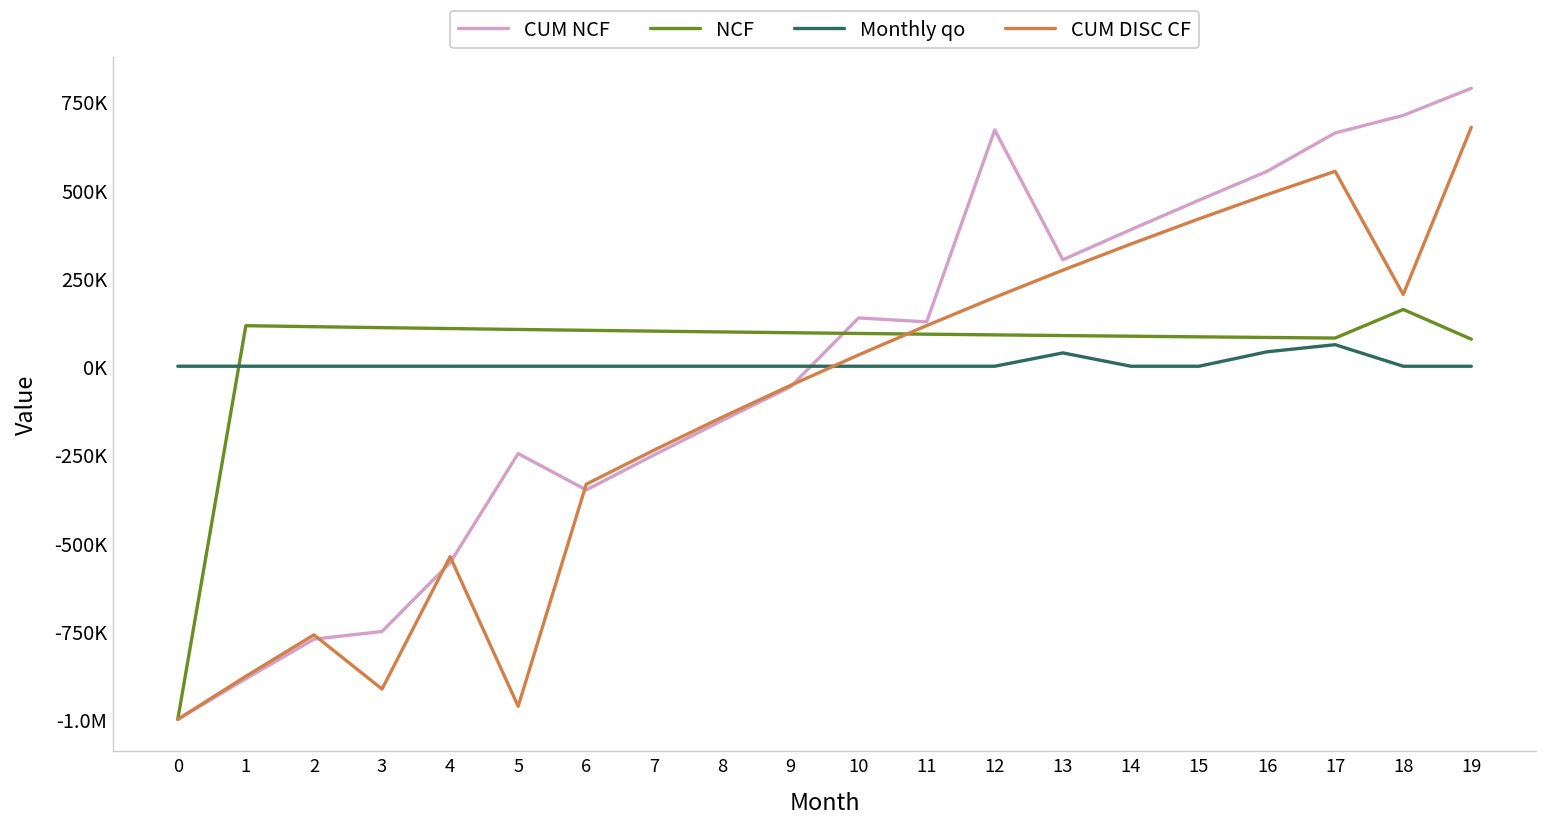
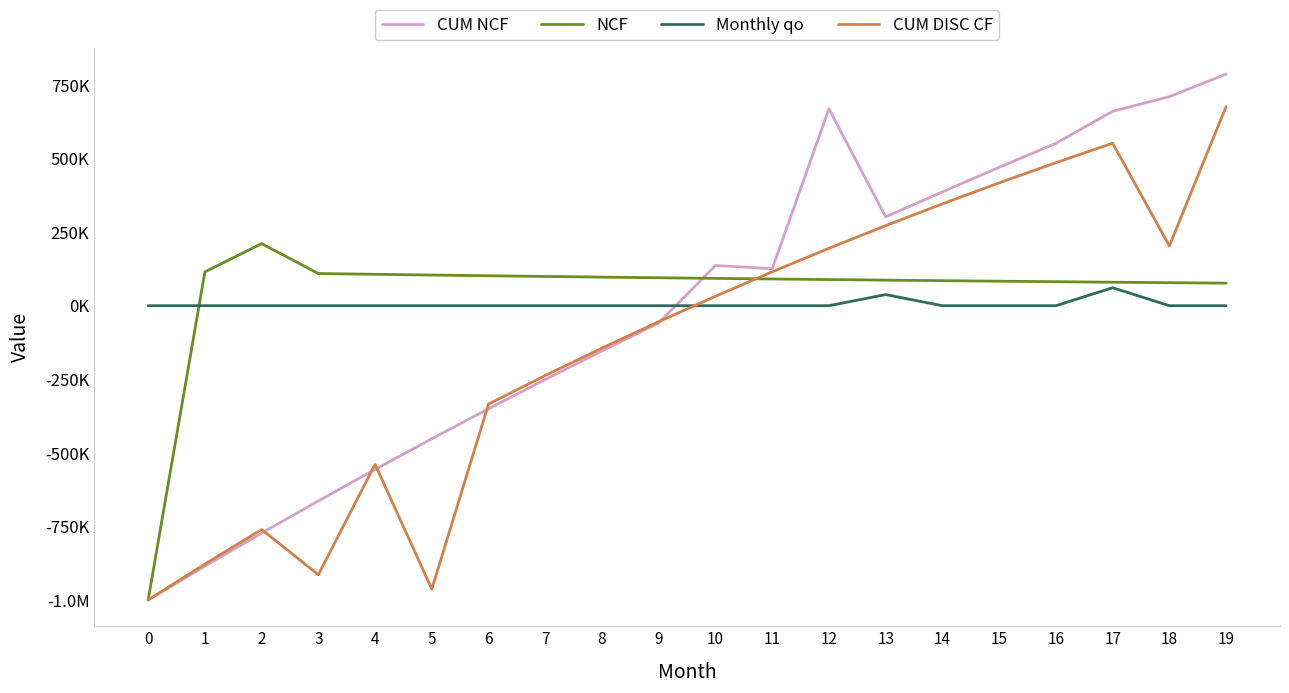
NCF, 2: 110000 -> 210000
CUM NCF, 3: -750000 -> -660000
CUM NCF, 5: -250000 -> -450000
Monthly qo, 16: 40000 -> 0
NCF, 18: 160000 -> 80000
